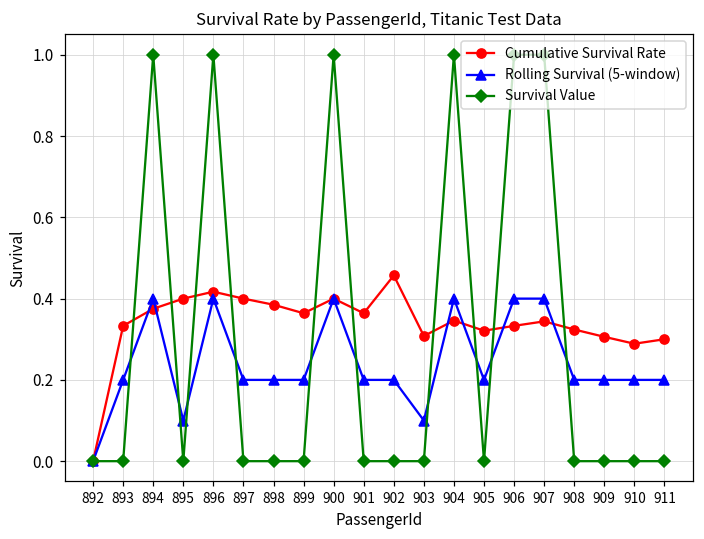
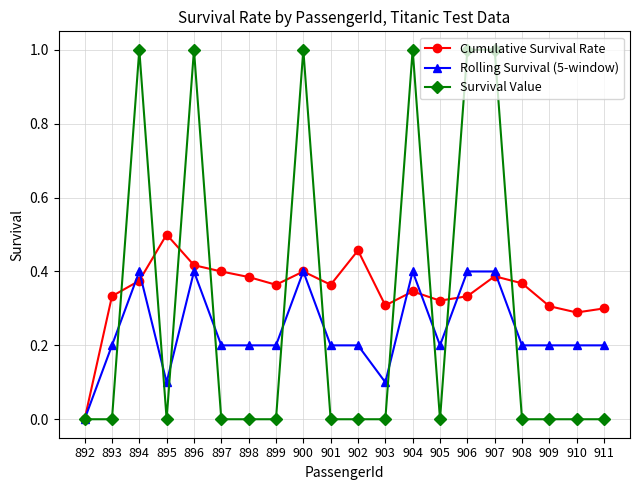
Cumulative Survival Rate, 895: 0.4 -> 0.5
Cumulative Survival Rate, 907: 0.34 -> 0.39
Cumulative Survival Rate, 908: 0.32 -> 0.37
